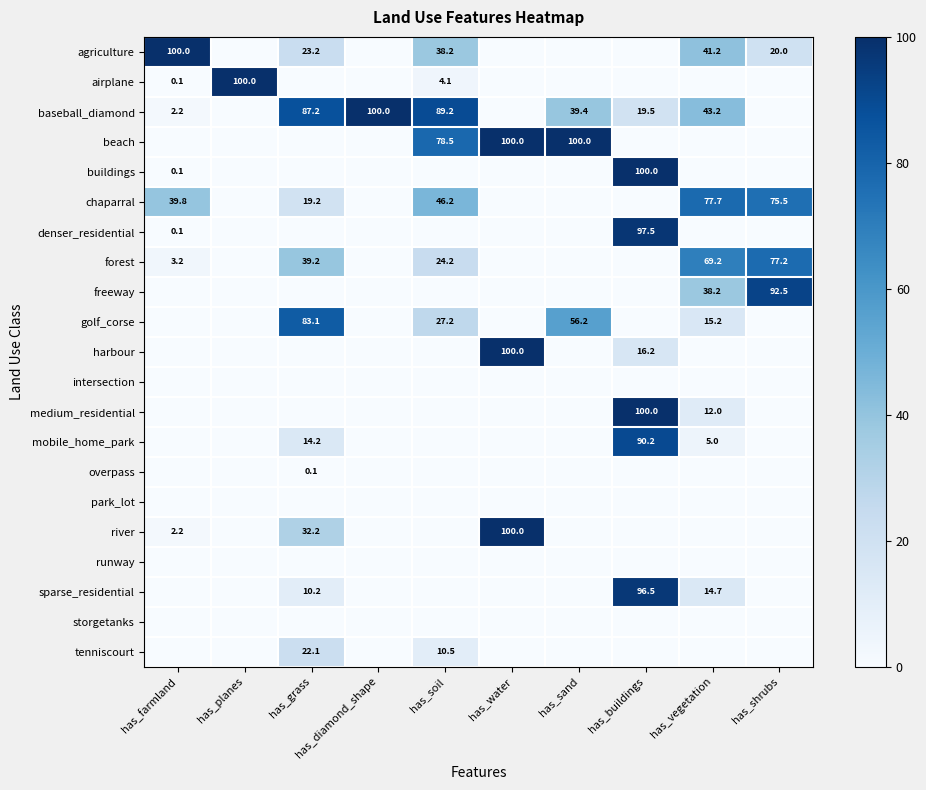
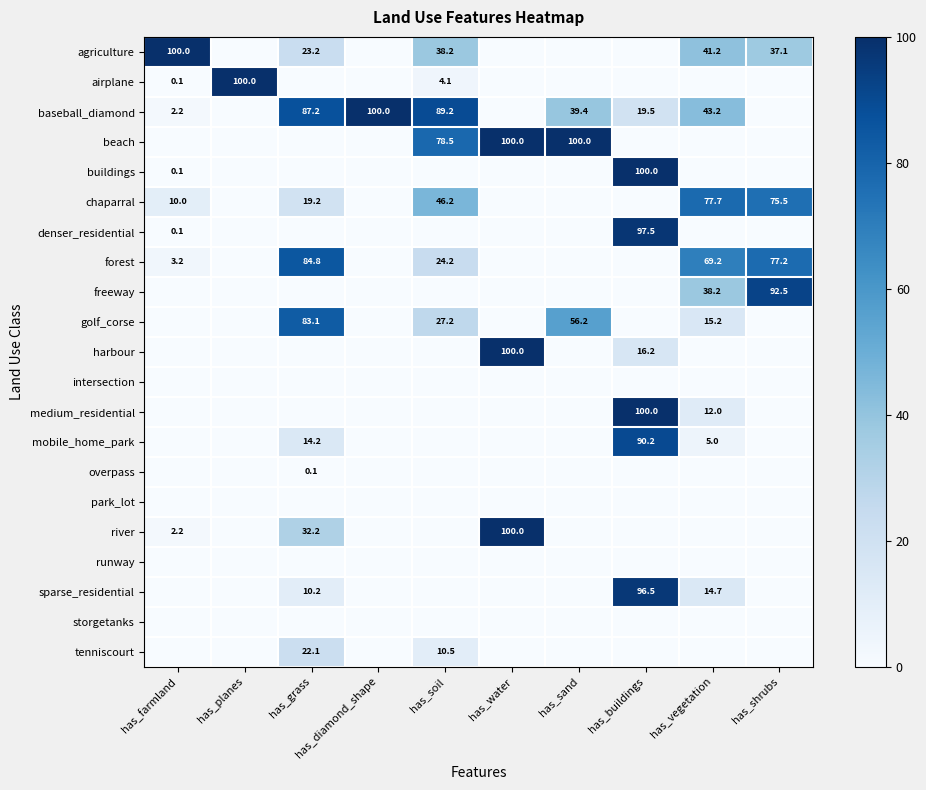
agriculture, has_shrubs: 20.0 -> 37.1
chaparral, has_farmland: 39.8 -> 10.0
forest, has_grass: 39.2 -> 84.8
